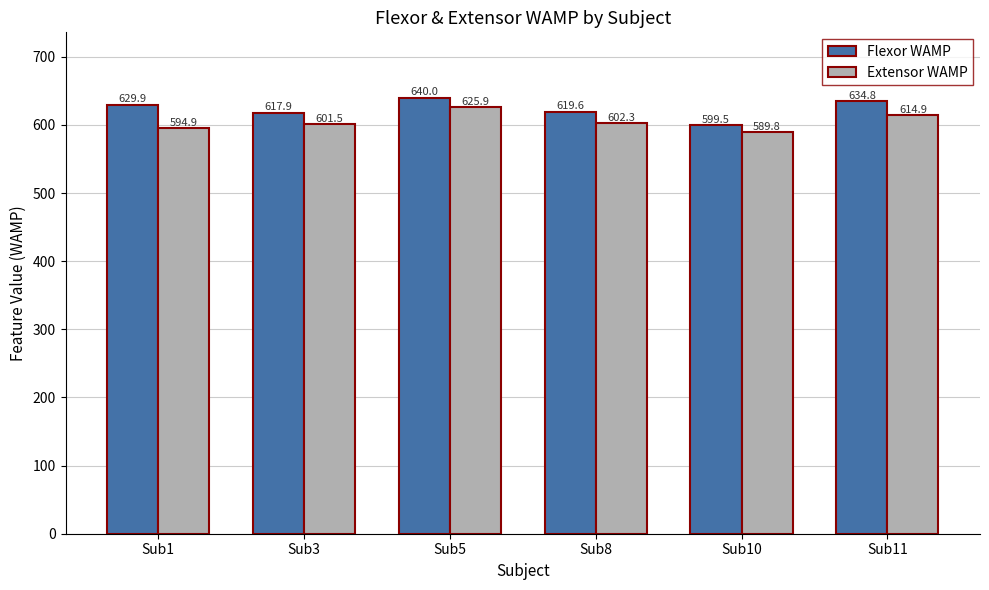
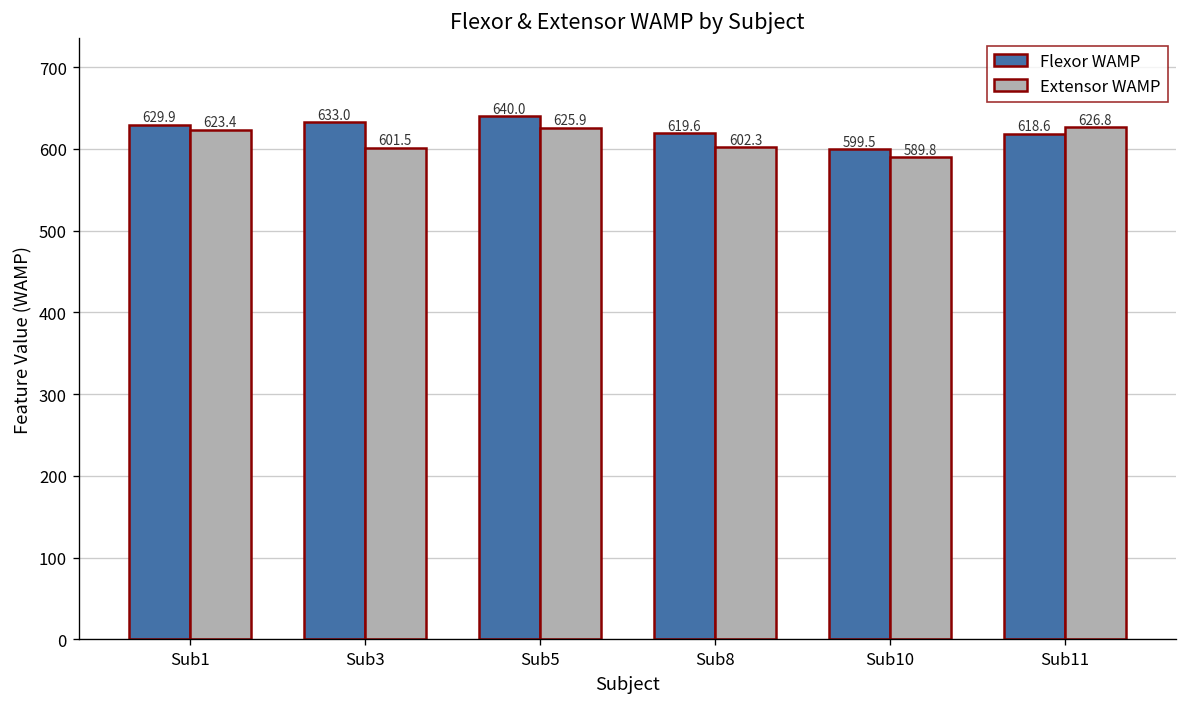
Extensor WAMP, Sub1: 594.9 -> 623.4
Flexor WAMP, Sub3: 617.9 -> 633.0
Flexor WAMP, Sub11: 634.8 -> 618.6
Extensor WAMP, Sub11: 614.9 -> 626.8
